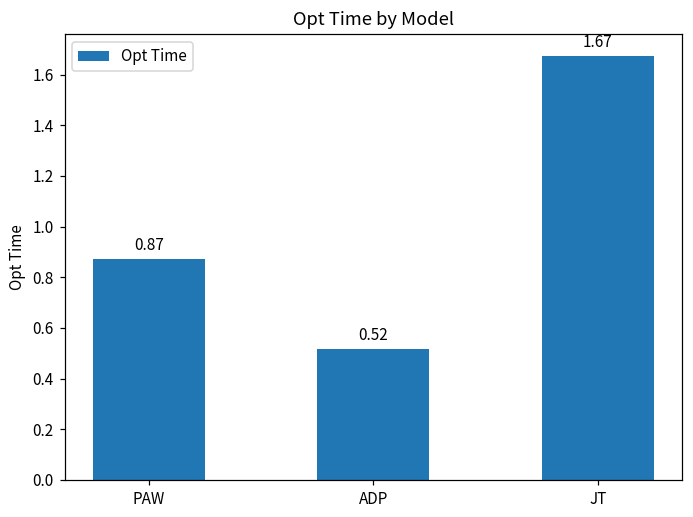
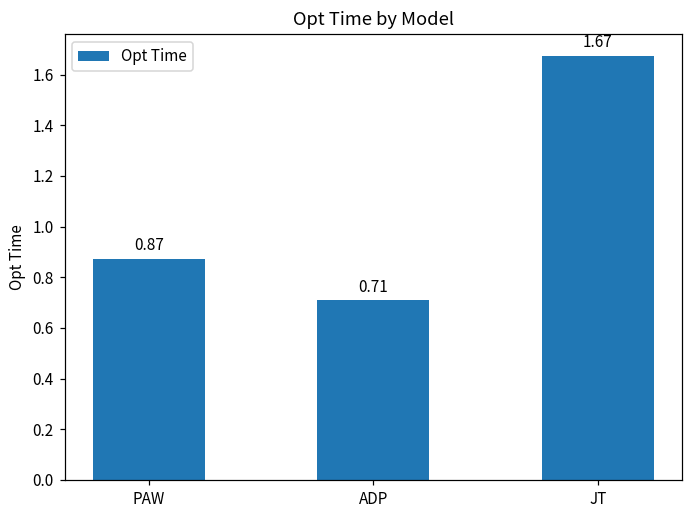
ADP: 0.52 -> 0.71
